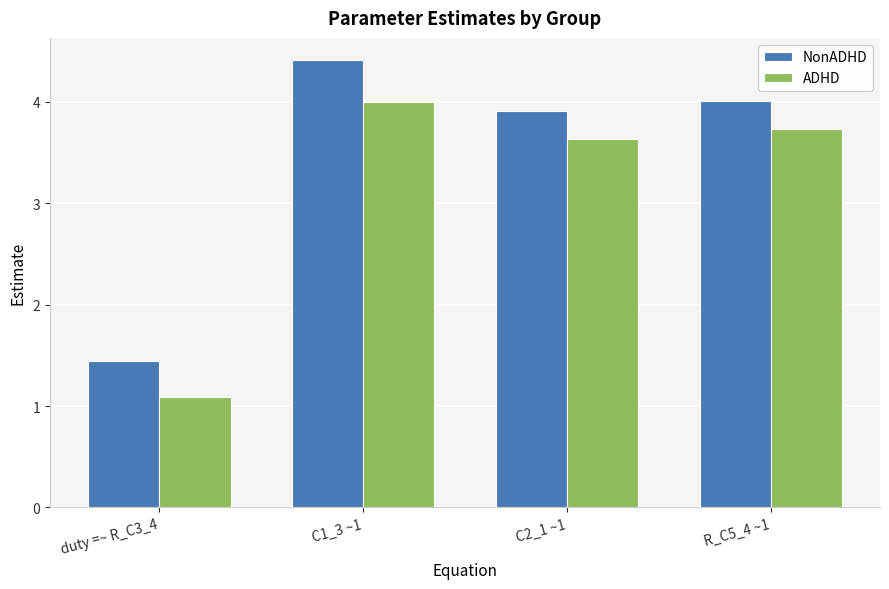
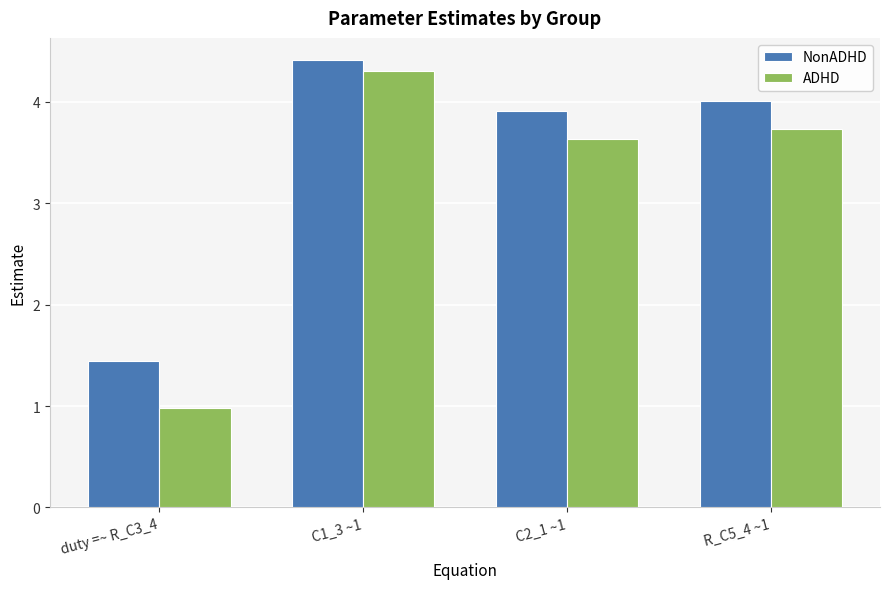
ADHD, duty =~ R_C3_4: 1.09 -> 0.98
ADHD, C1_3 ~1: 4.0 -> 4.3
